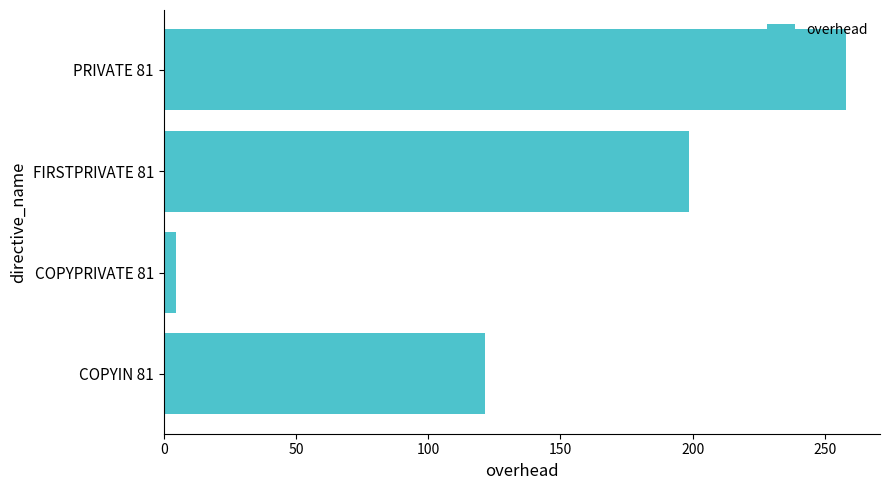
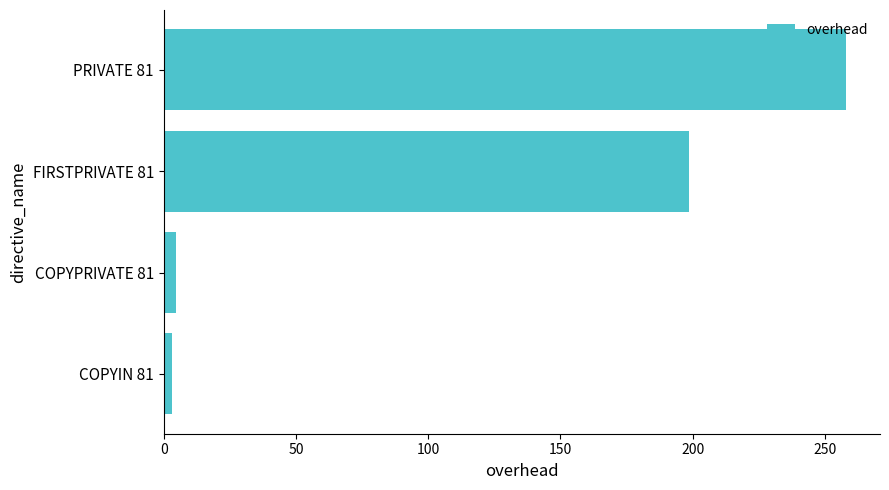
COPYIN 81: 122 -> 3
